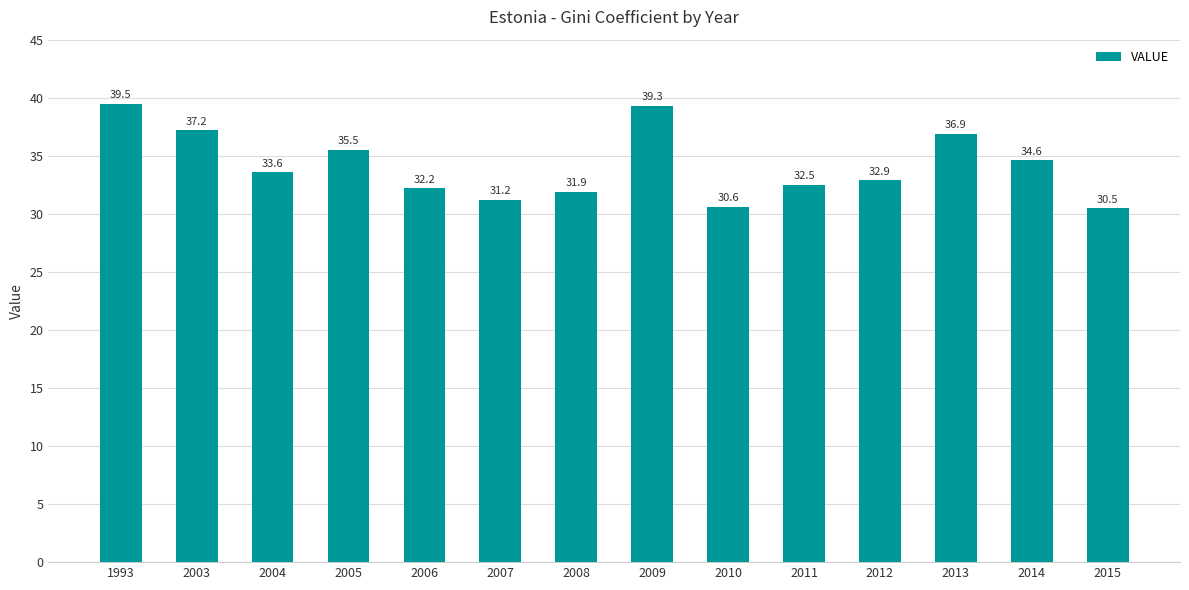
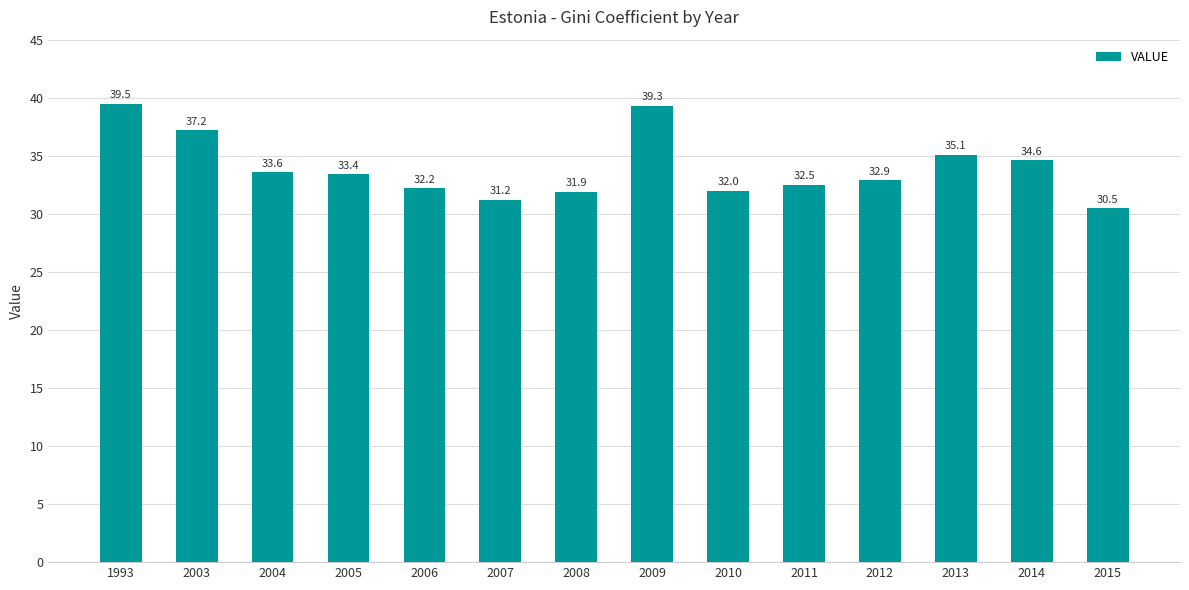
2005: 35.5 -> 33.4
2010: 30.6 -> 32.0
2013: 36.9 -> 35.1
